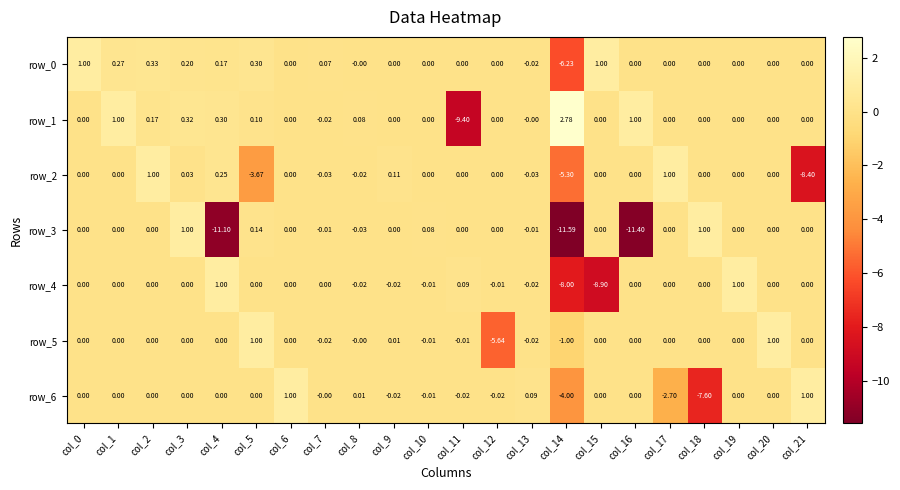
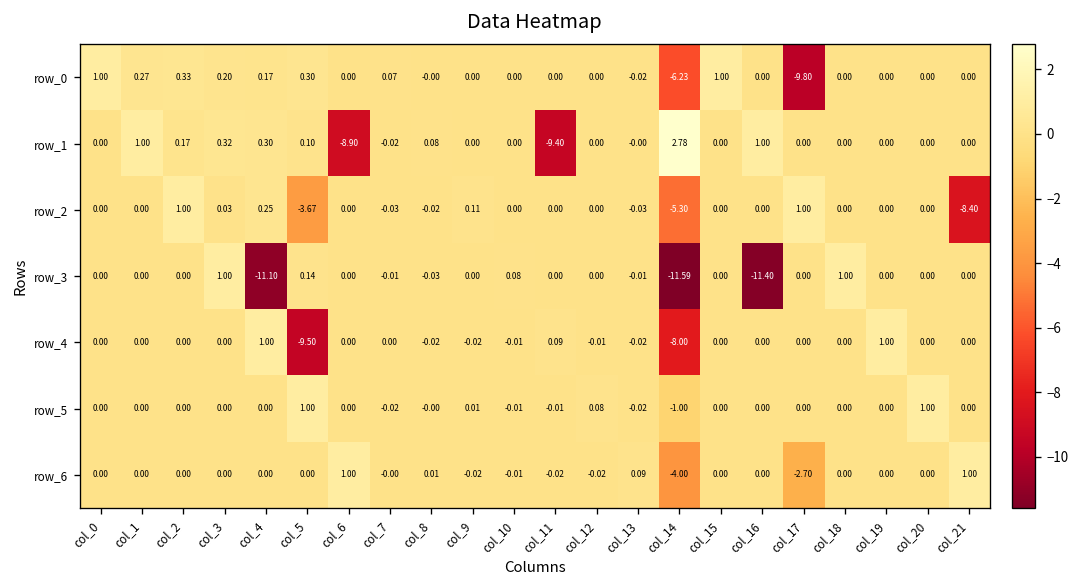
row_0, col_17: 0.00 -> -9.80
row_1, col_6: 0.00 -> -8.90
row_4, col_5: 0.00 -> -9.50
row_4, col_15: -8.90 -> 0.00
row_5, col_12: -5.64 -> 0.08
row_6, col_18: -7.60 -> 0.00
